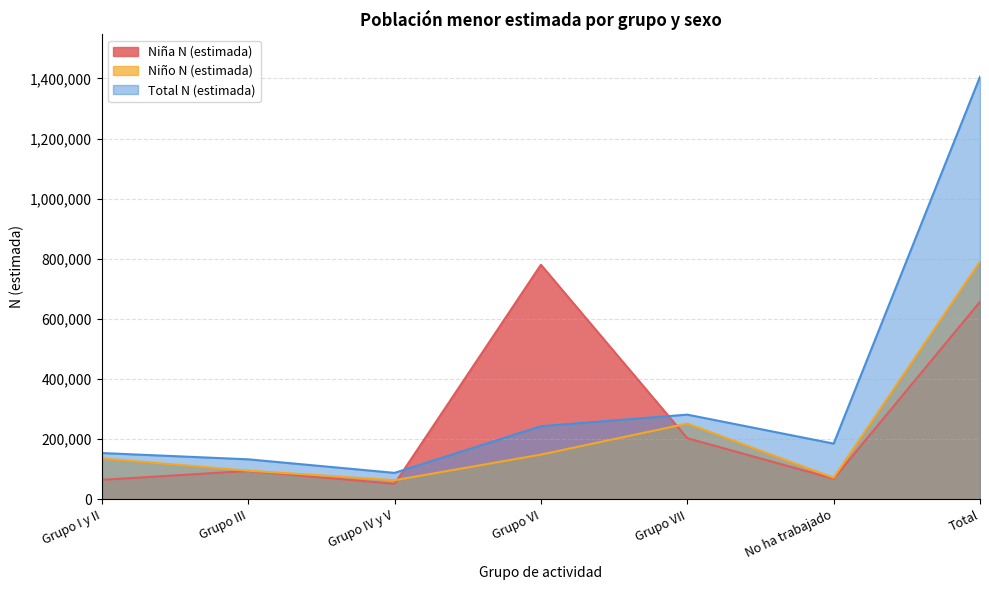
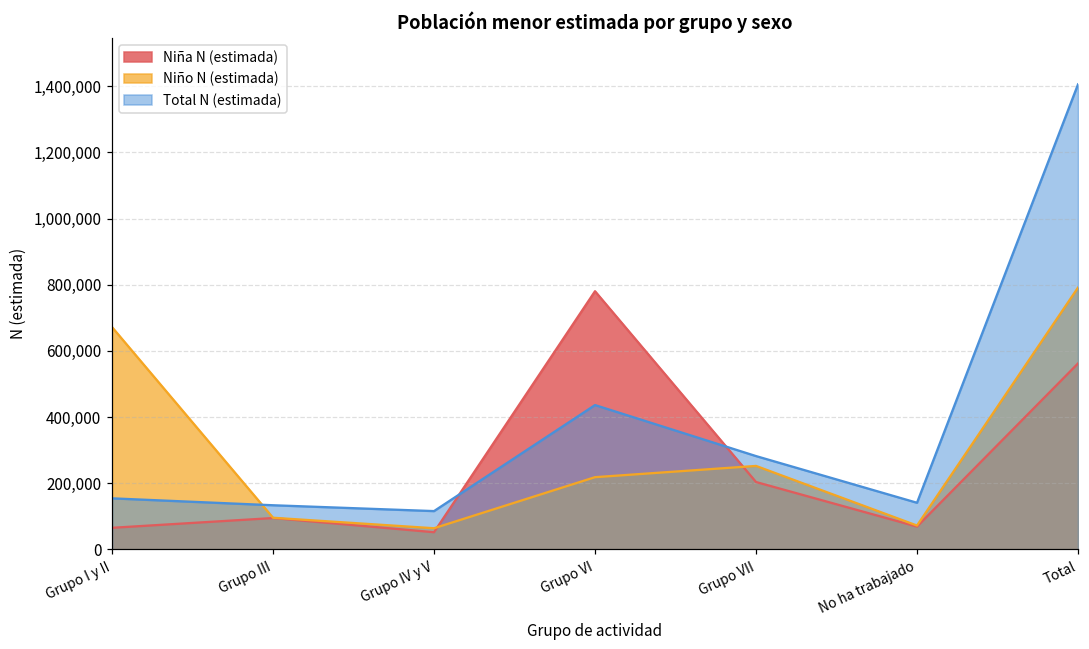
Niño N (estimada), Grupo I y II: 140,000 -> 670,000
Total N (estimada), Grupo IV y V: 90,000 -> 120,000
Niño N (estimada), Grupo VI: 150,000 -> 220,000
Total N (estimada), Grupo VI: 240,000 -> 440,000
Total N (estimada), No ha trabajado: 190,000 -> 140,000
Niña N (estimada), Total: 660,000 -> 560,000
